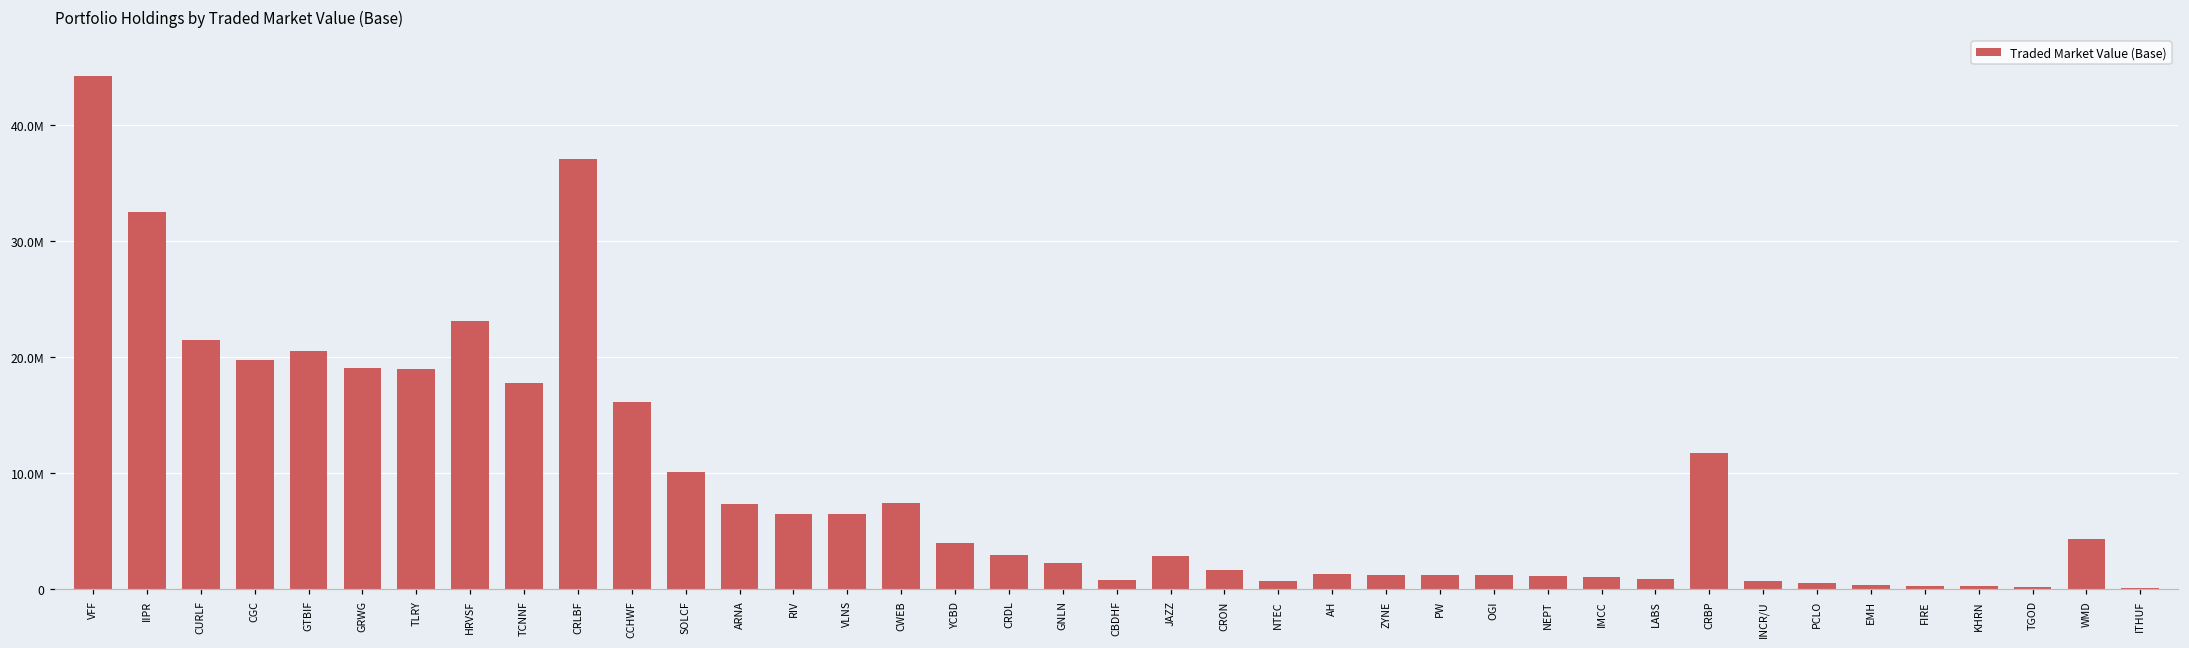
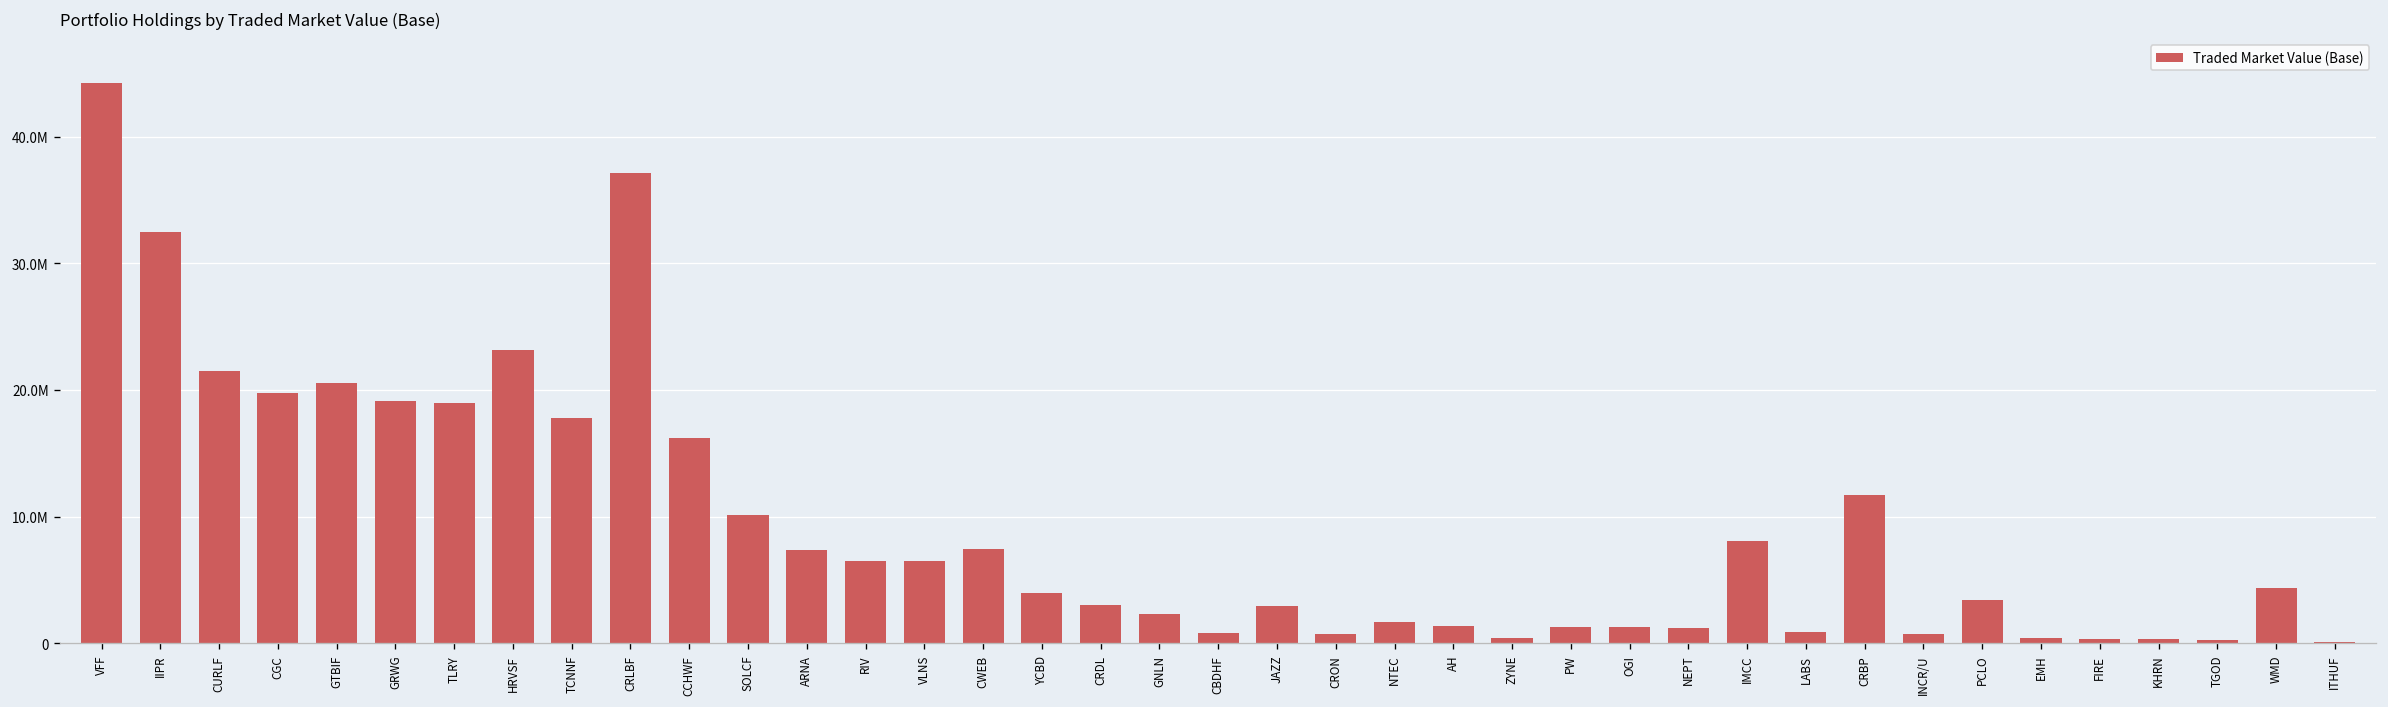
CRON: 1700000 -> 700000
NTEC: 800000 -> 1700000
ZYNE: 1300000 -> 400000
IMCC: 1100000 -> 8100000
PCLO: 500000 -> 3400000
